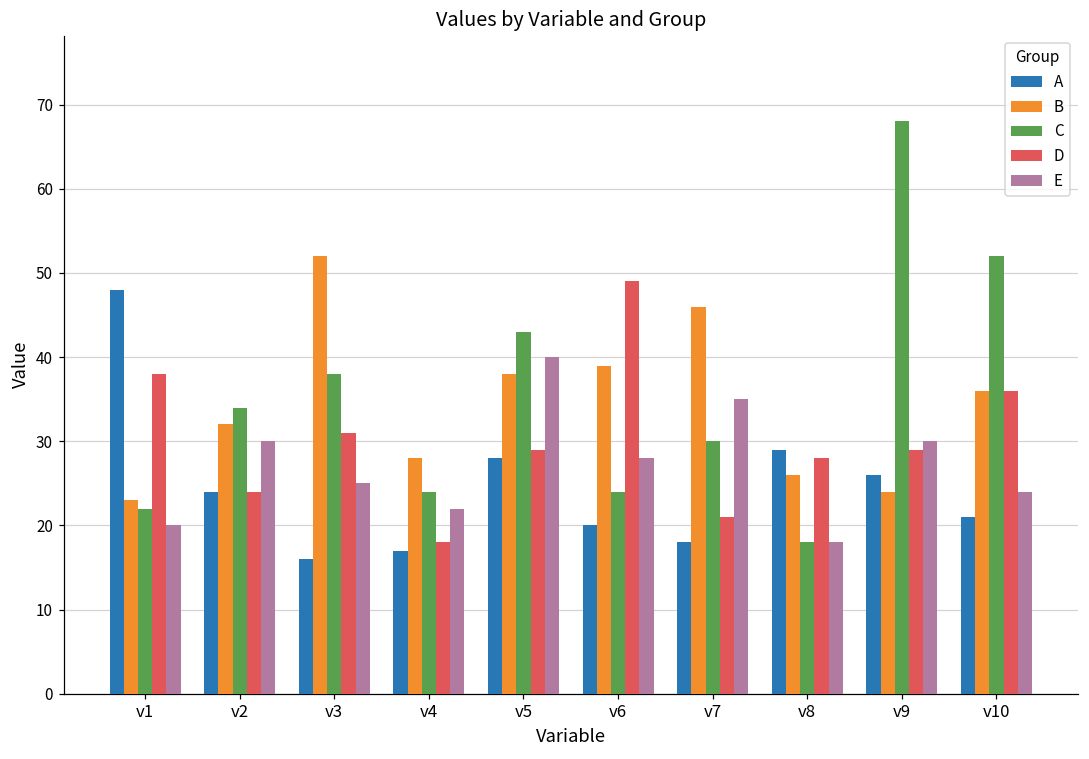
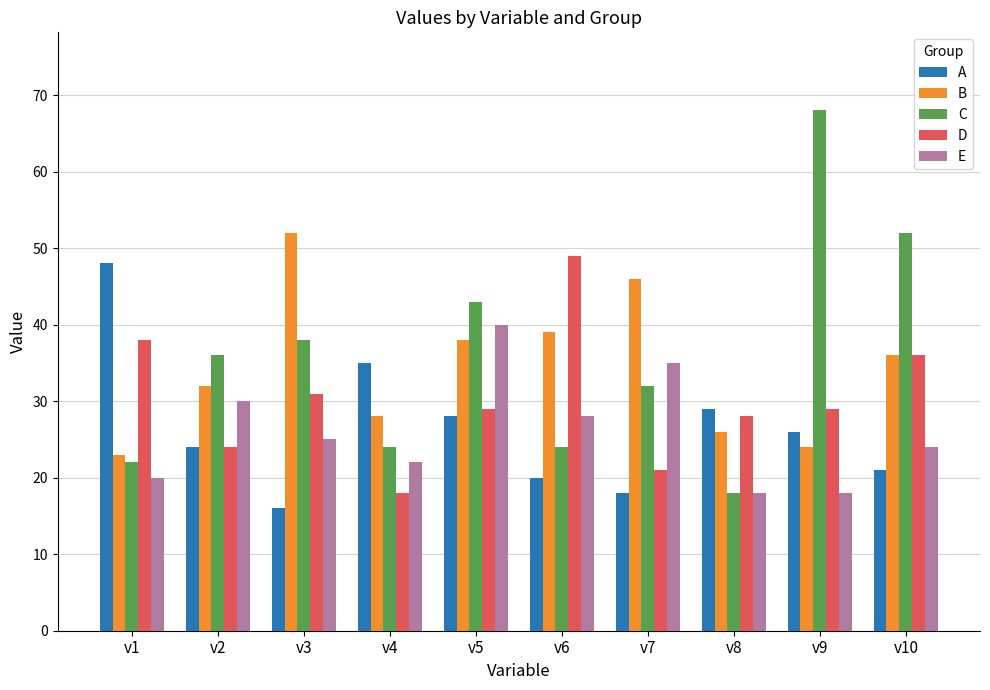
C, v2: 34 -> 36
A, v4: 17 -> 35
C, v7: 30 -> 32
E, v9: 30 -> 18
